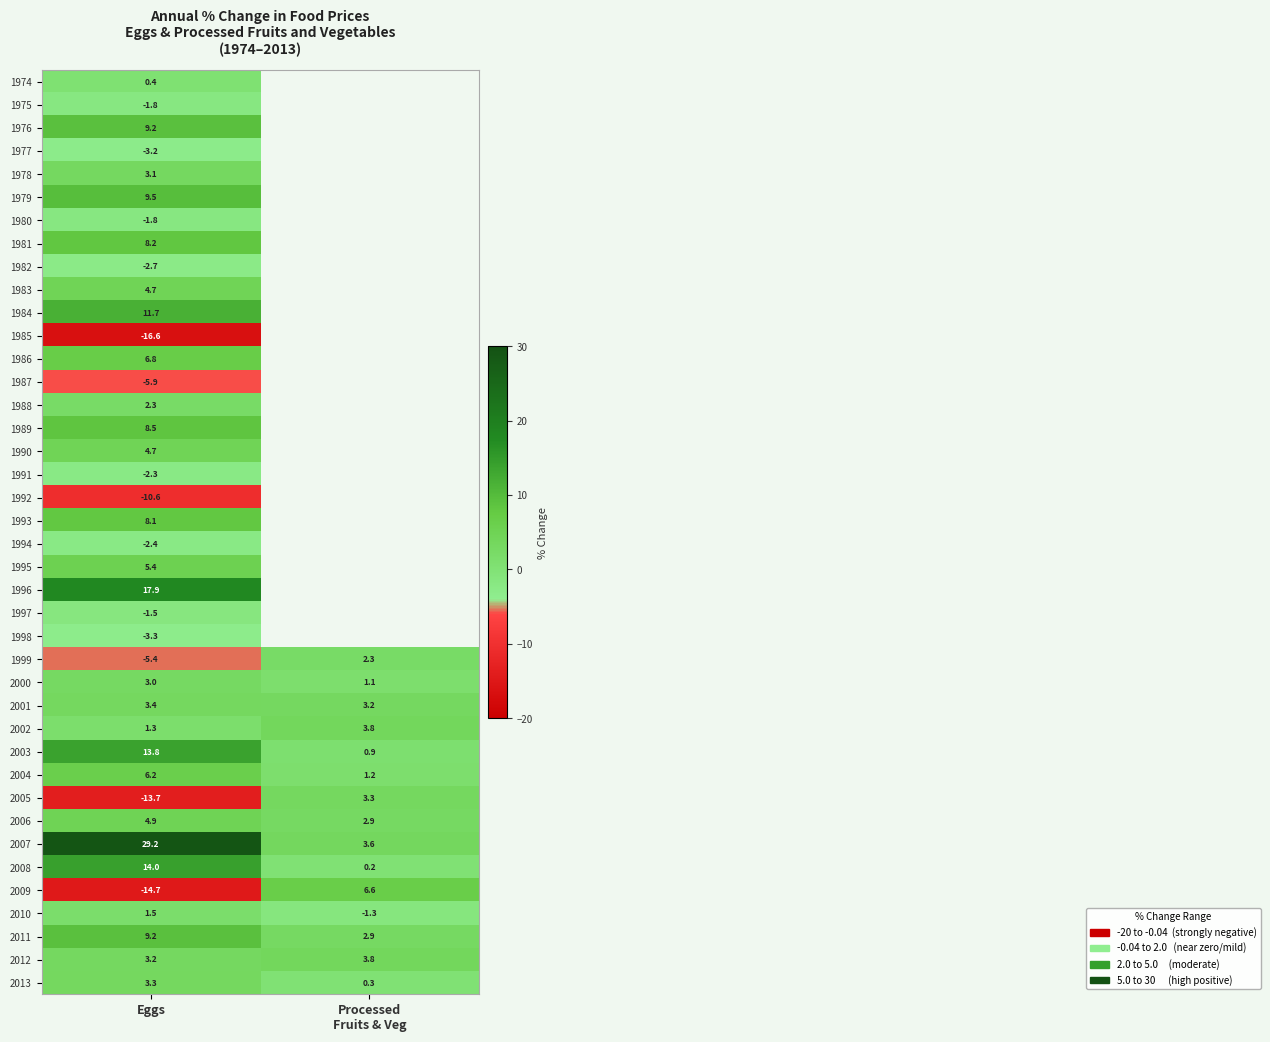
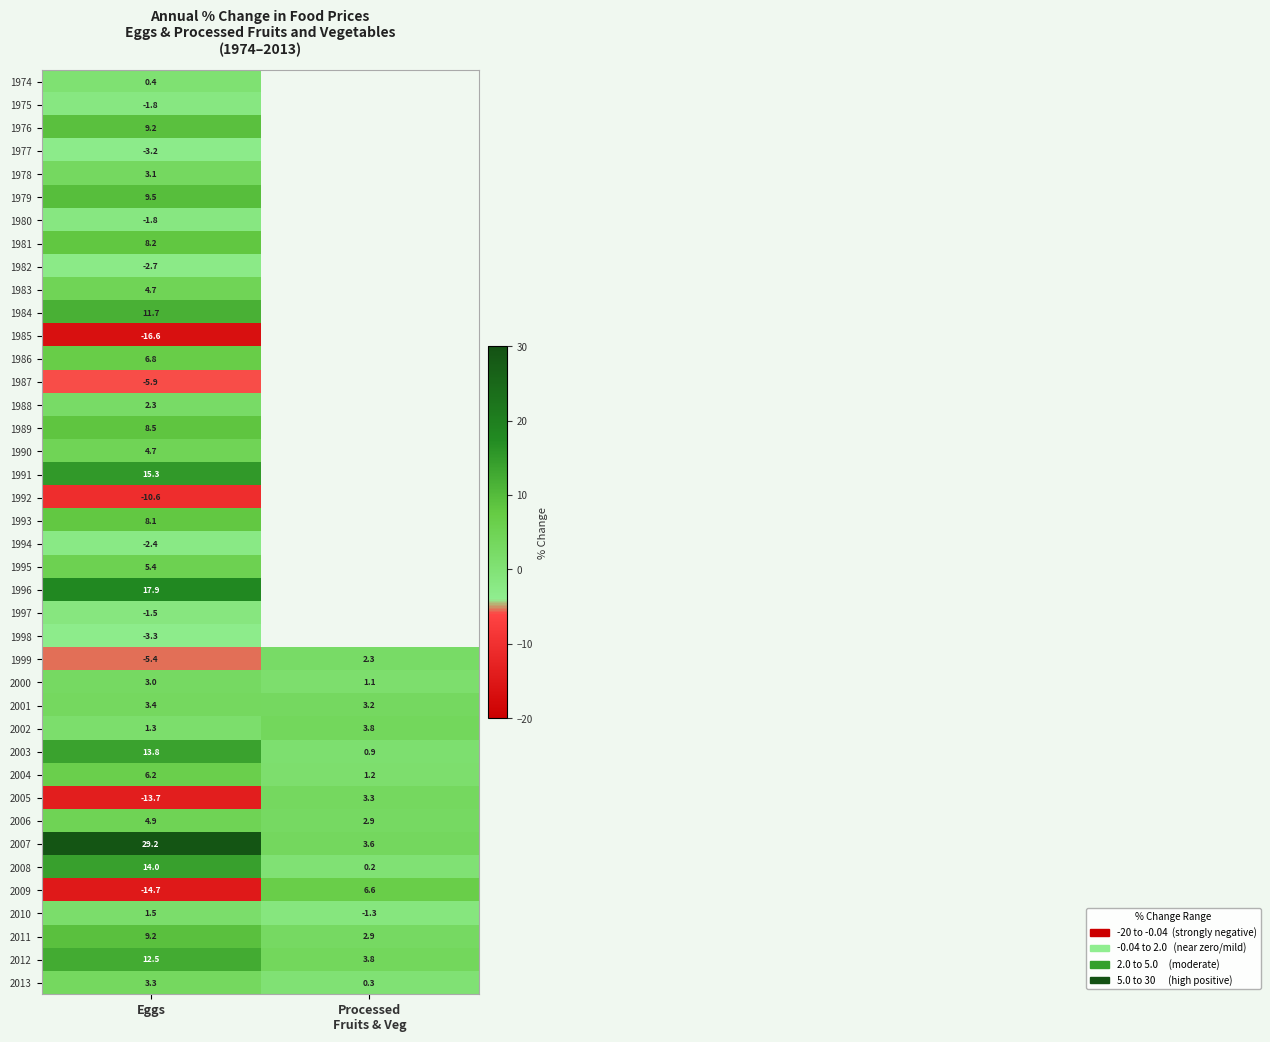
1991, Eggs: -2.3 -> 15.3
2012, Eggs: 3.2 -> 12.5
